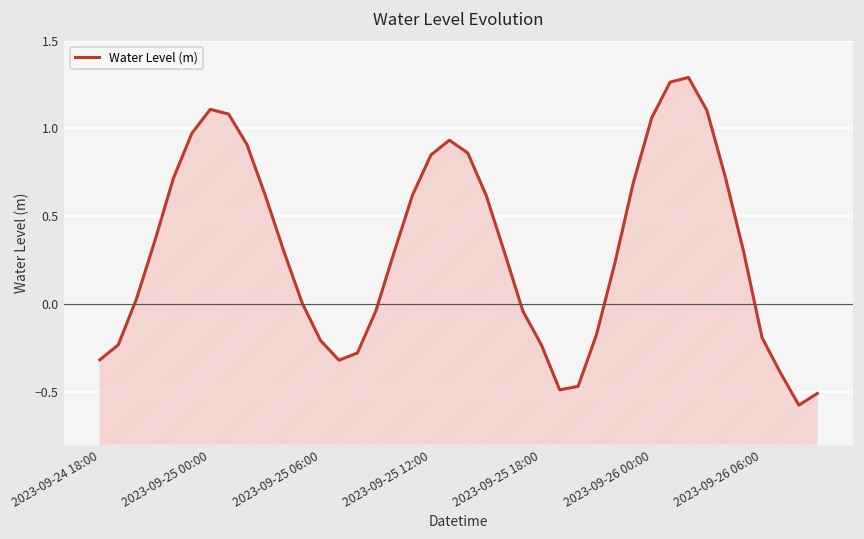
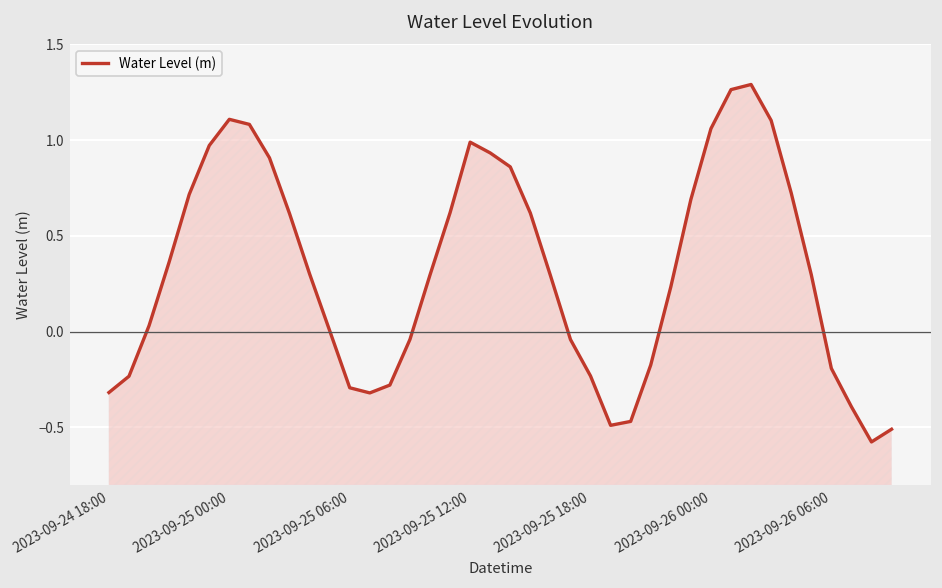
2023-09-25 06:00: -0.21 -> -0.29
2023-09-25 12:00: 0.85 -> 0.99
